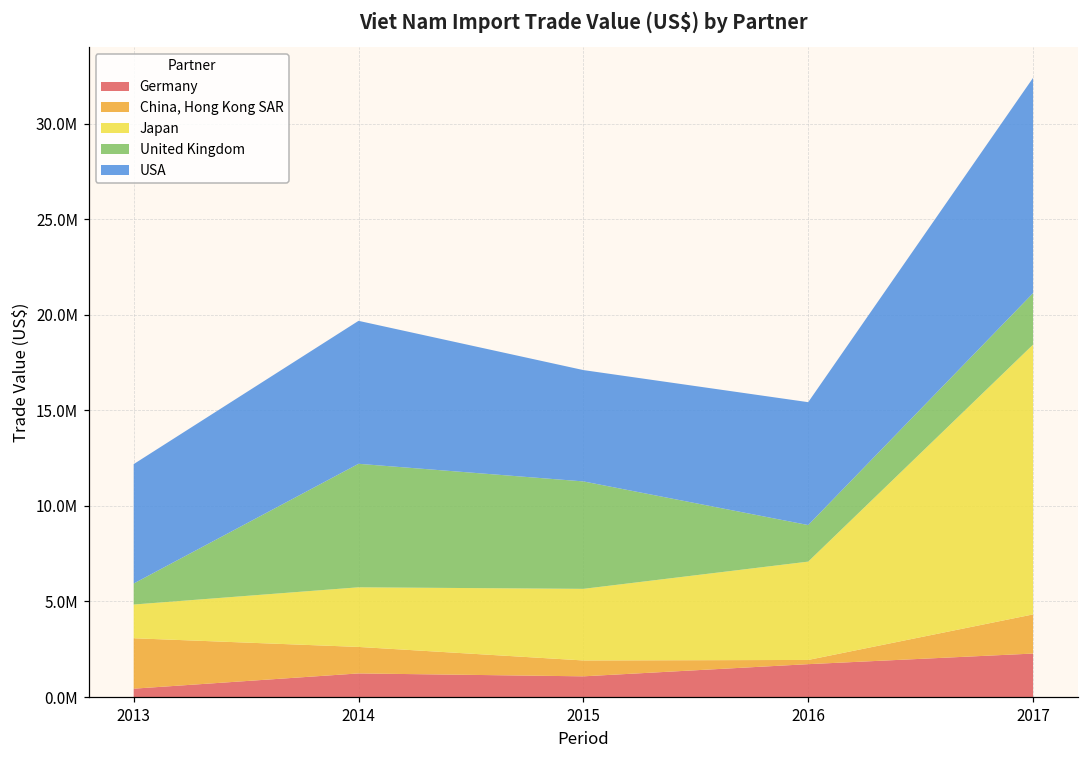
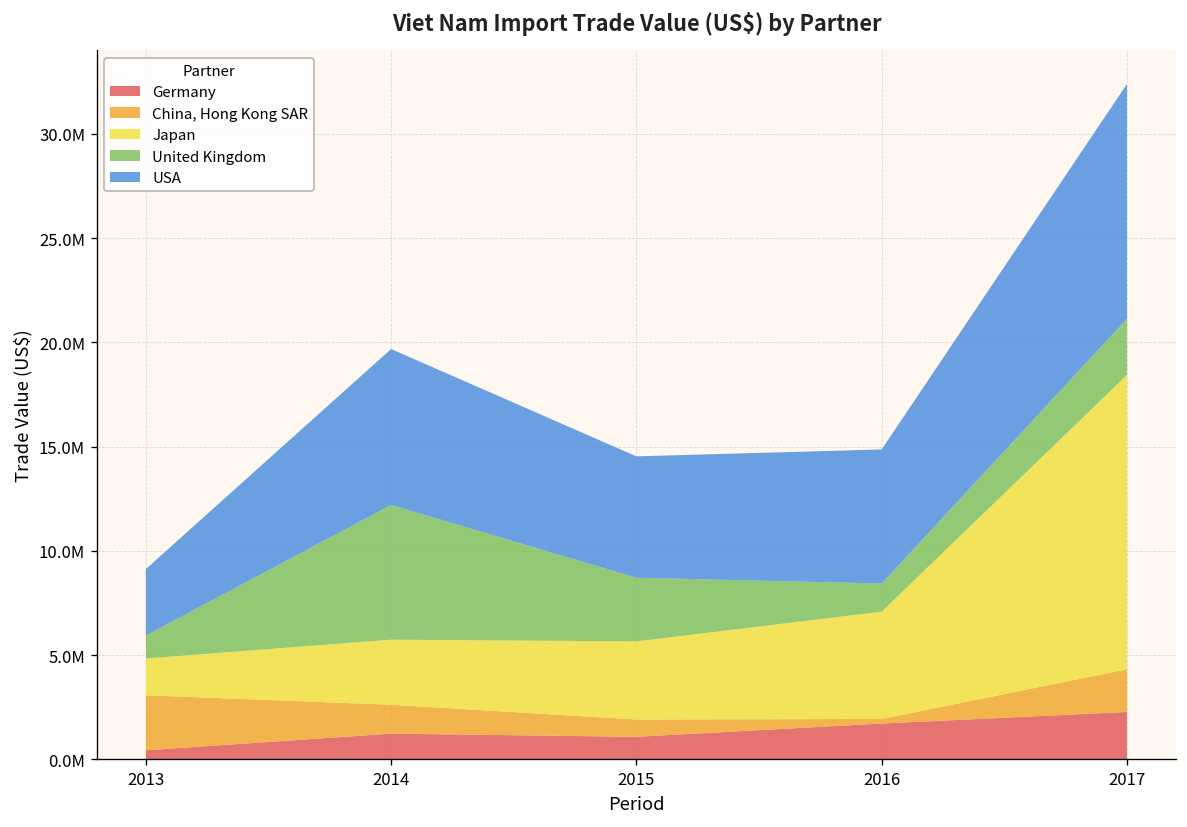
USA, 2013: 6200000 -> 3200000
United Kingdom, 2015: 5600000 -> 3000000
United Kingdom, 2016: 1900000 -> 1400000
